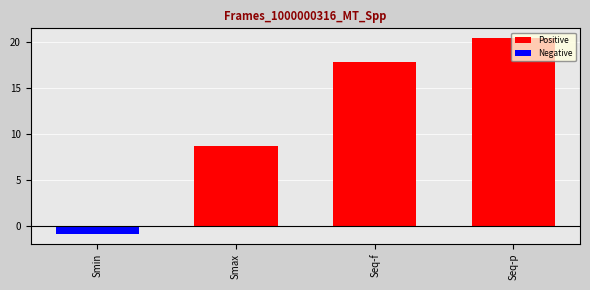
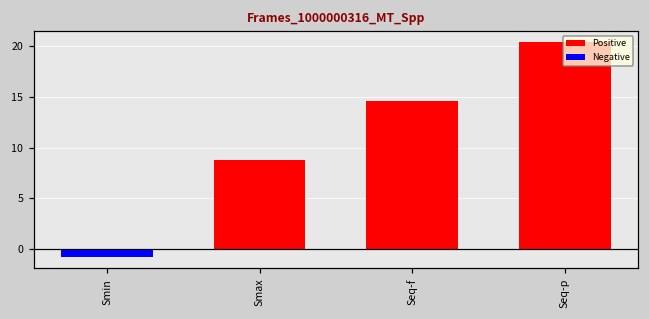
Seq-f: 18 -> 15
